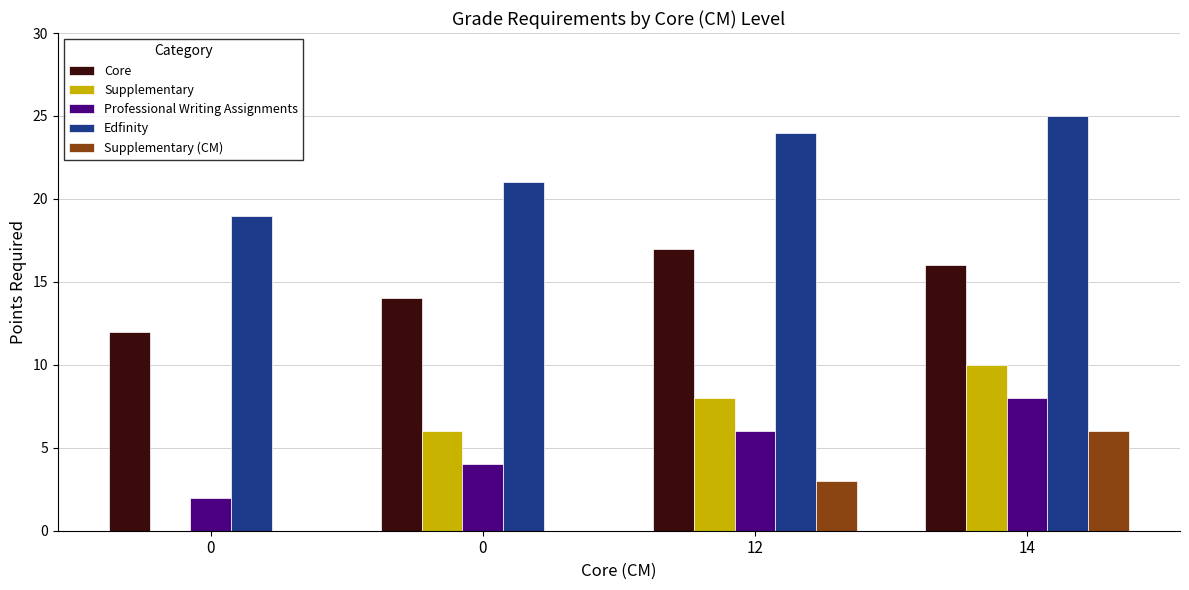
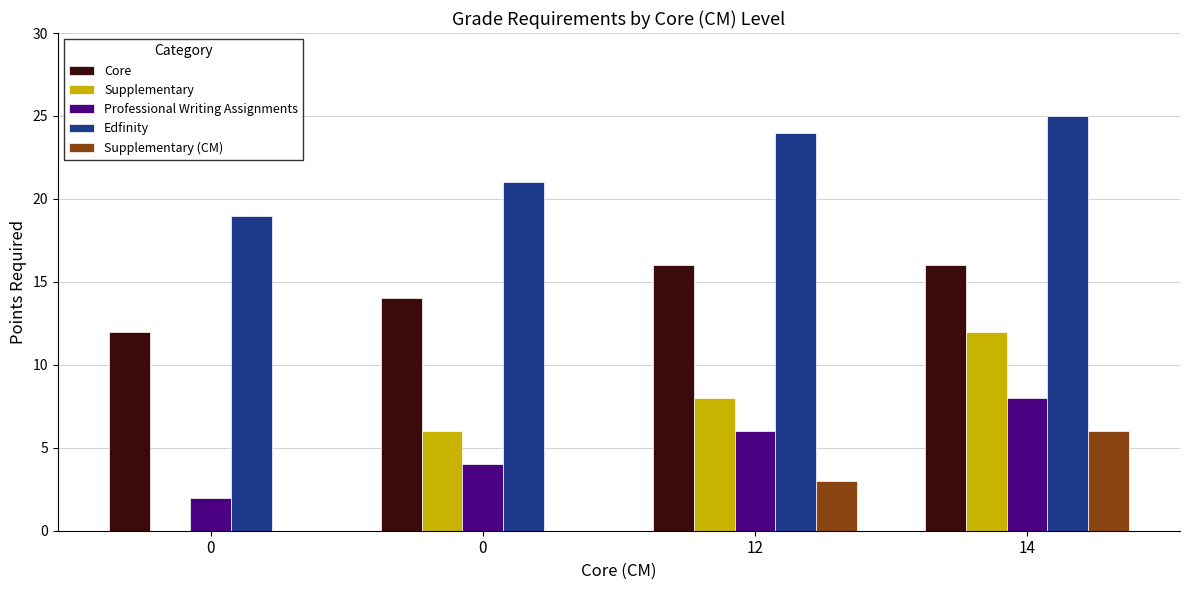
Core, 12: 17 -> 16
Supplementary, 14: 10 -> 12
